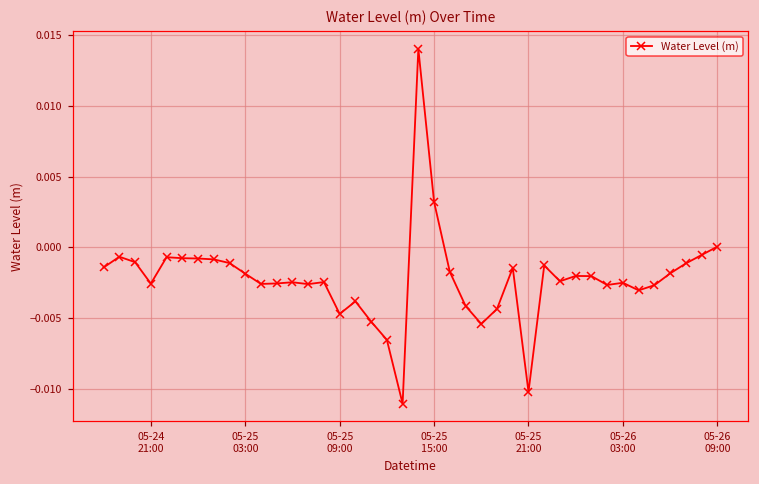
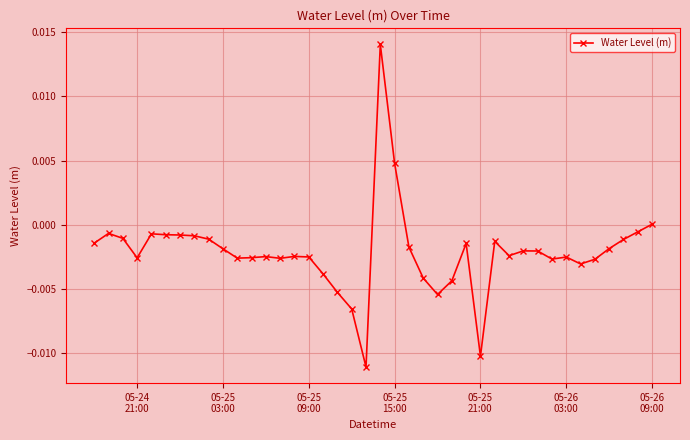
05-25 09:00: -0.0047 -> -0.0025
05-25 15:00: 0.0032 -> 0.0048
